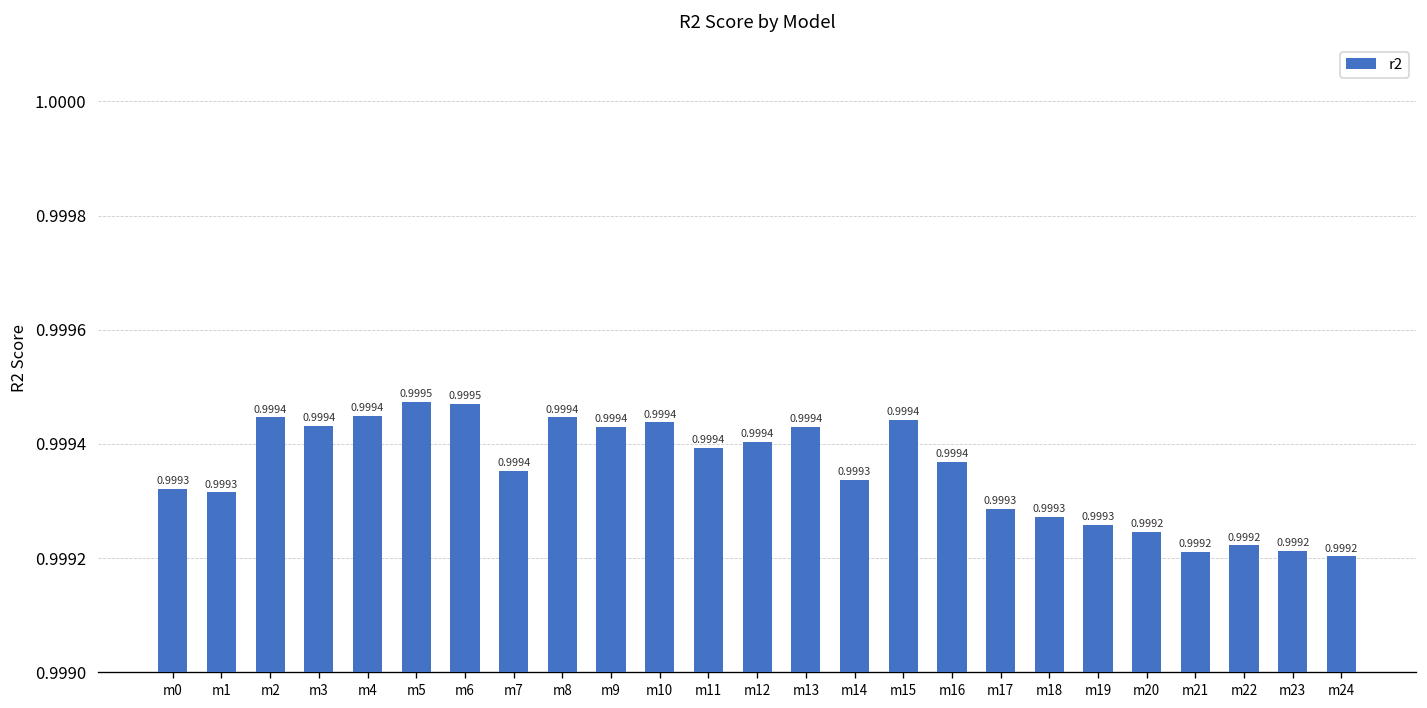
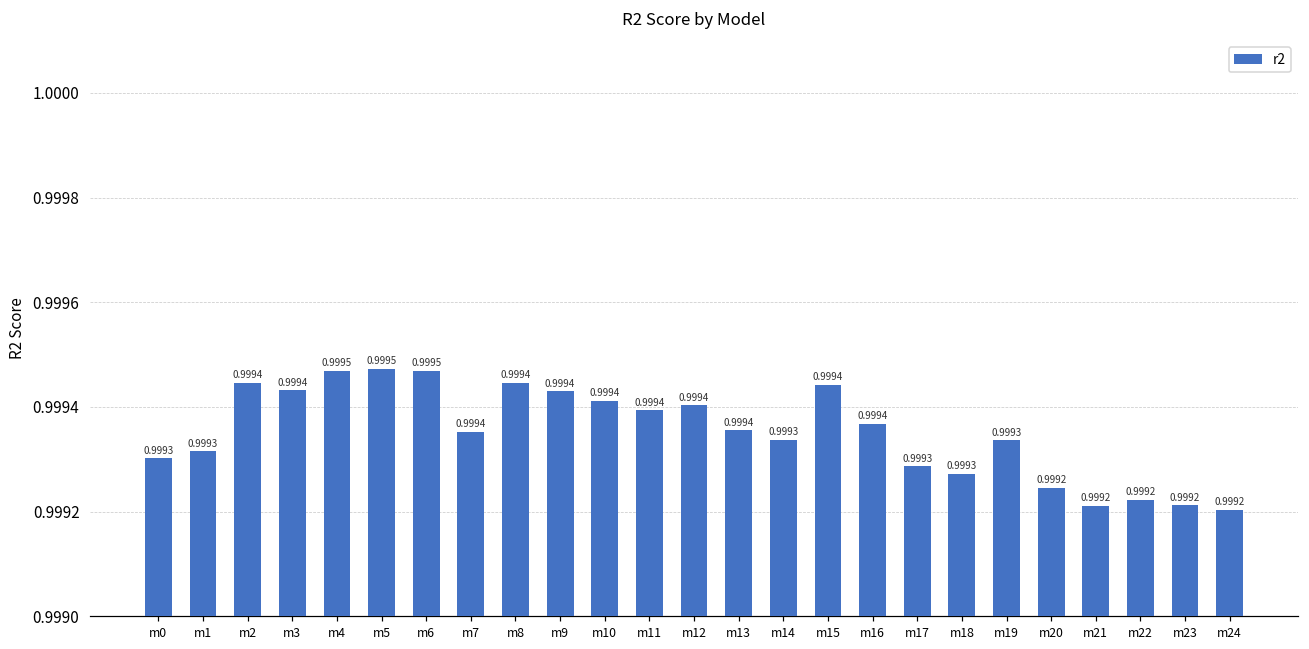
m0: 0.99932 -> 0.99930
m4: 0.9994 -> 0.9995
m10: 0.99944 -> 0.99941
m13: 0.99943 -> 0.99936
m19: 0.99926 -> 0.99934
